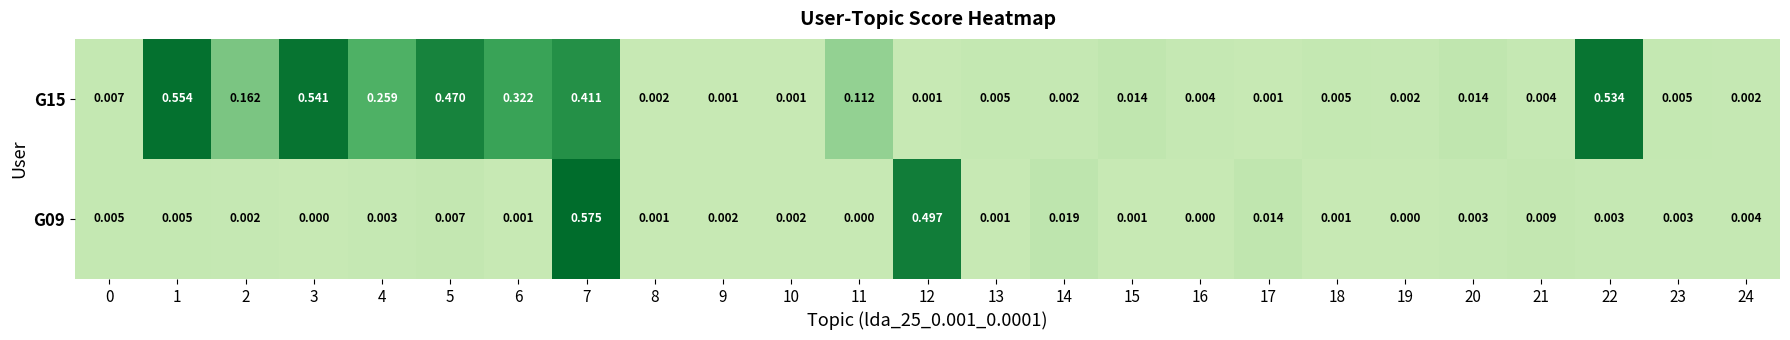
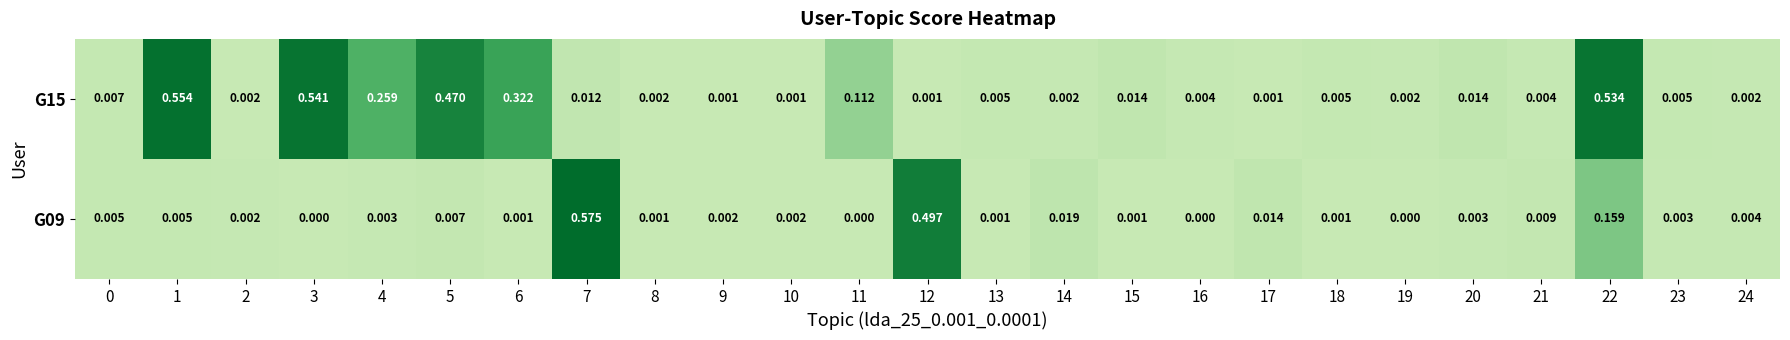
G15, 2: 0.162 -> 0.002
G15, 7: 0.411 -> 0.012
G09, 22: 0.003 -> 0.159
